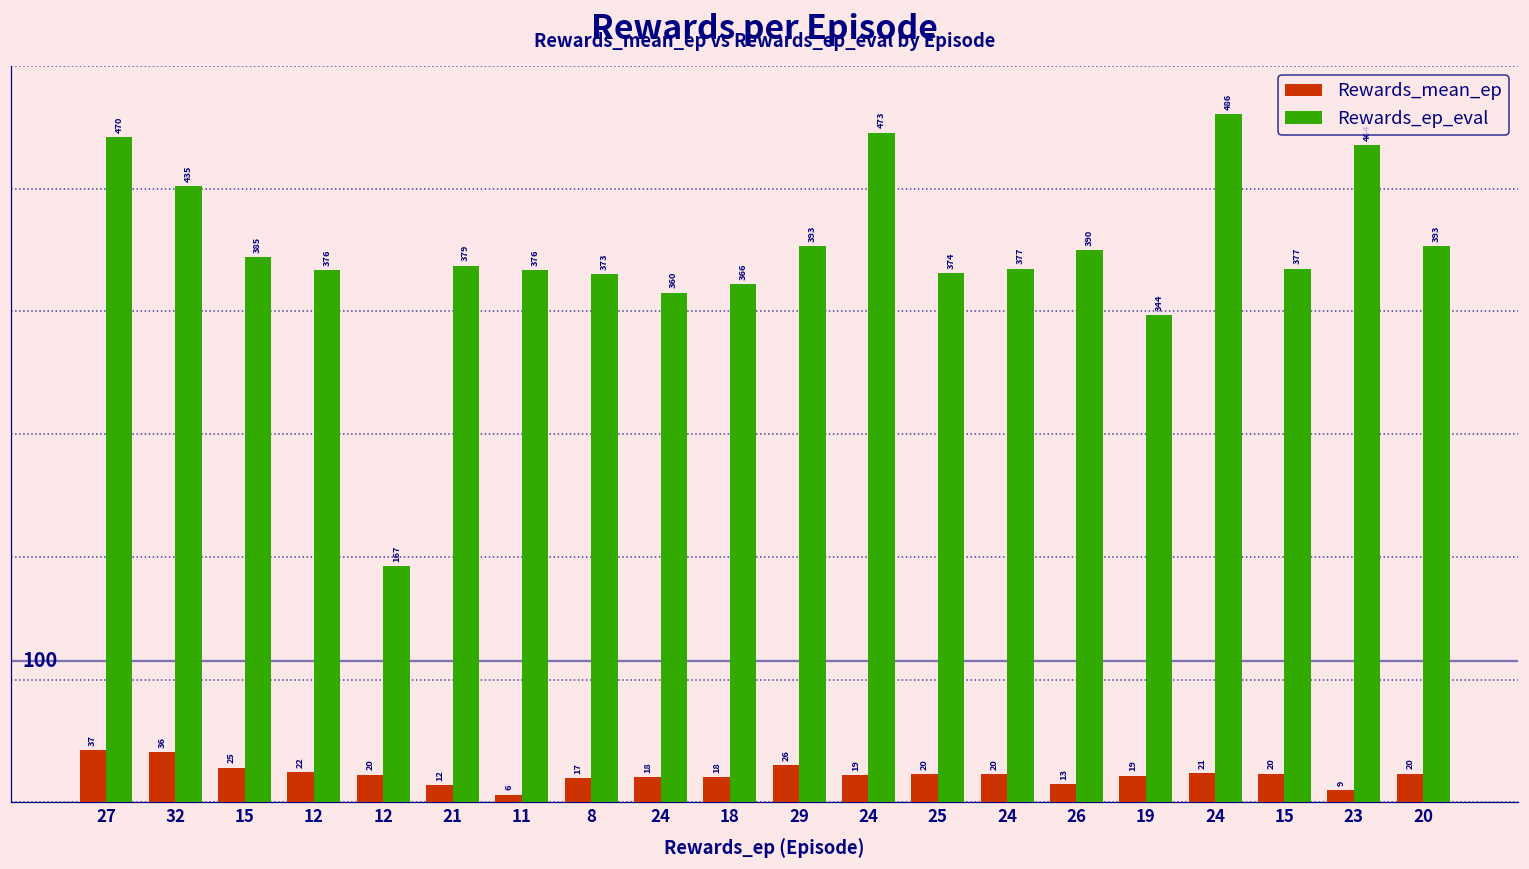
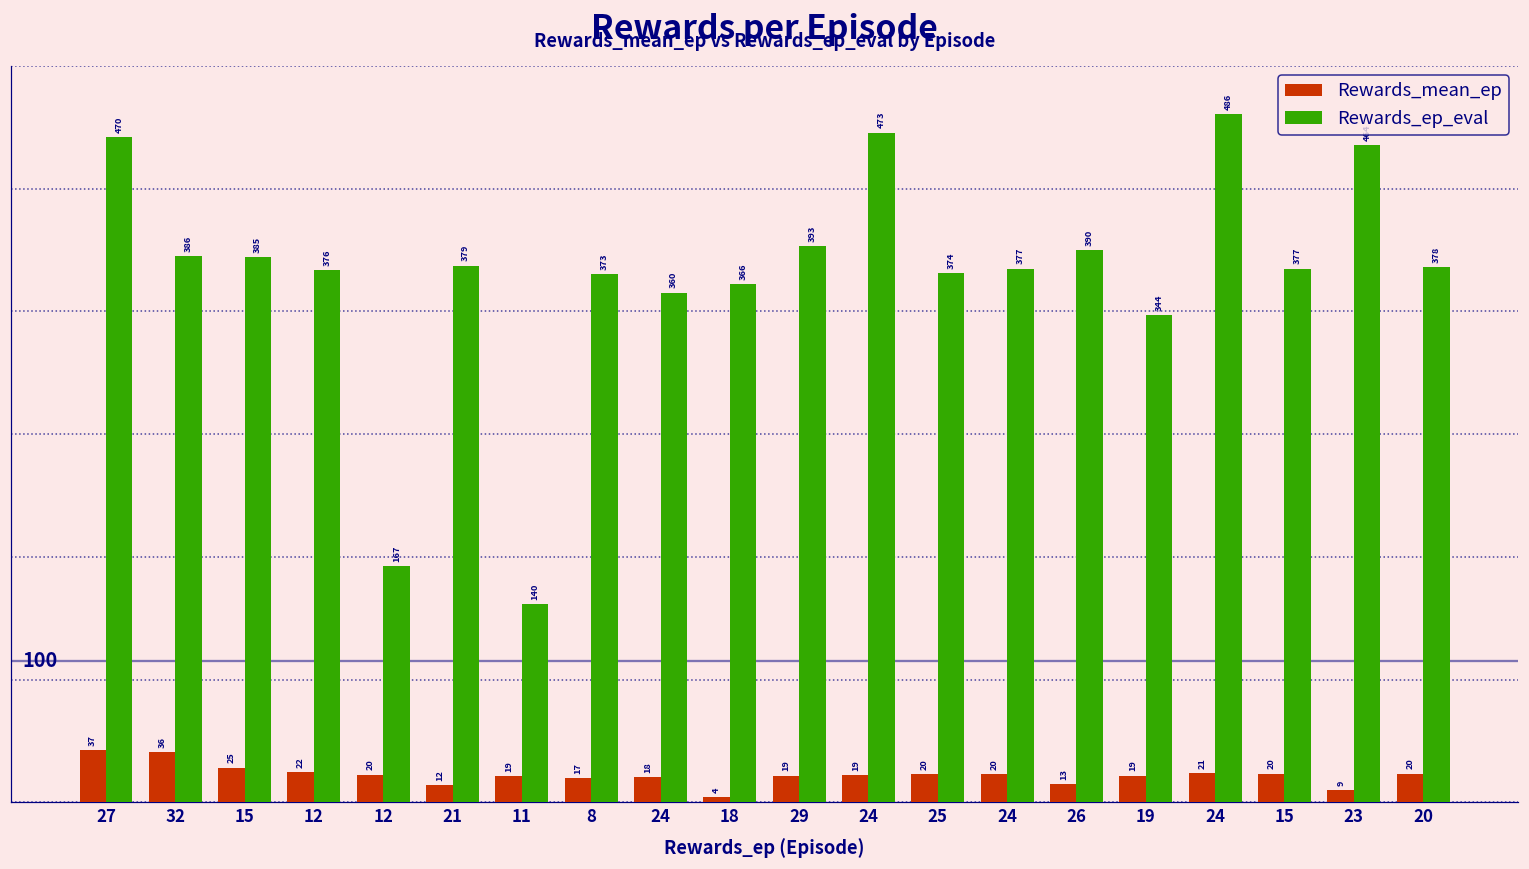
Rewards_ep_eval, 32: 435 -> 386
Rewards_mean_ep, 11: 6 -> 19
Rewards_ep_eval, 11: 376 -> 140
Rewards_mean_ep, 18: 18 -> 4
Rewards_mean_ep, 29: 26 -> 19
Rewards_ep_eval, 20: 393 -> 378
